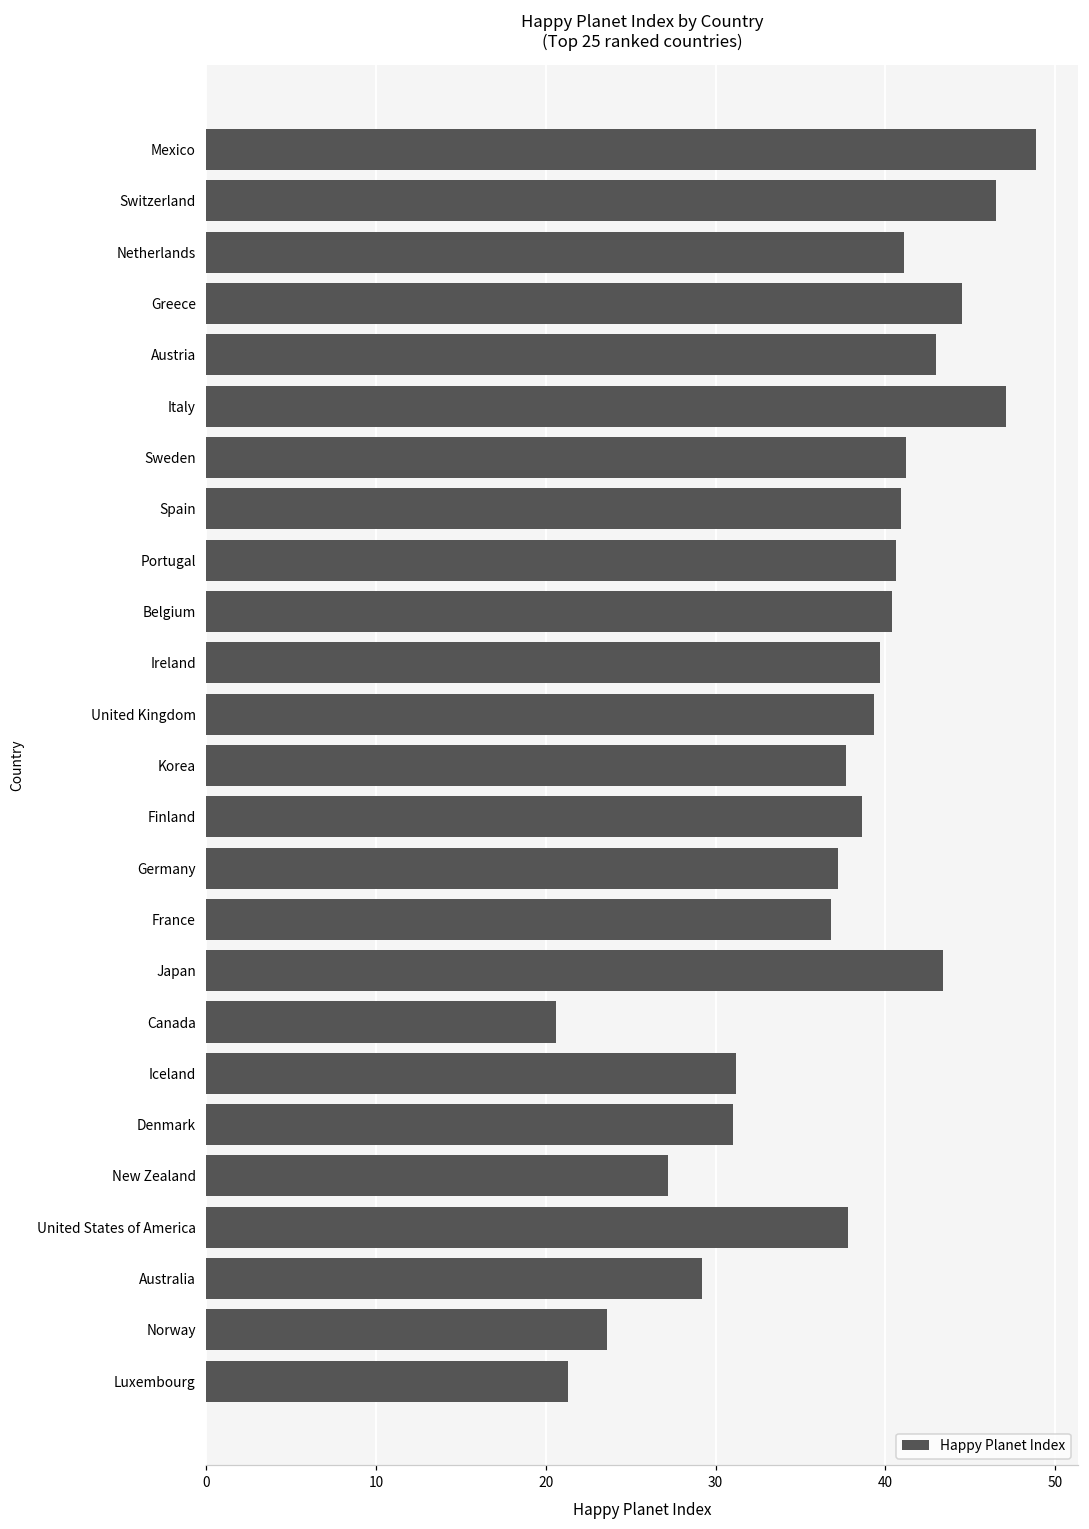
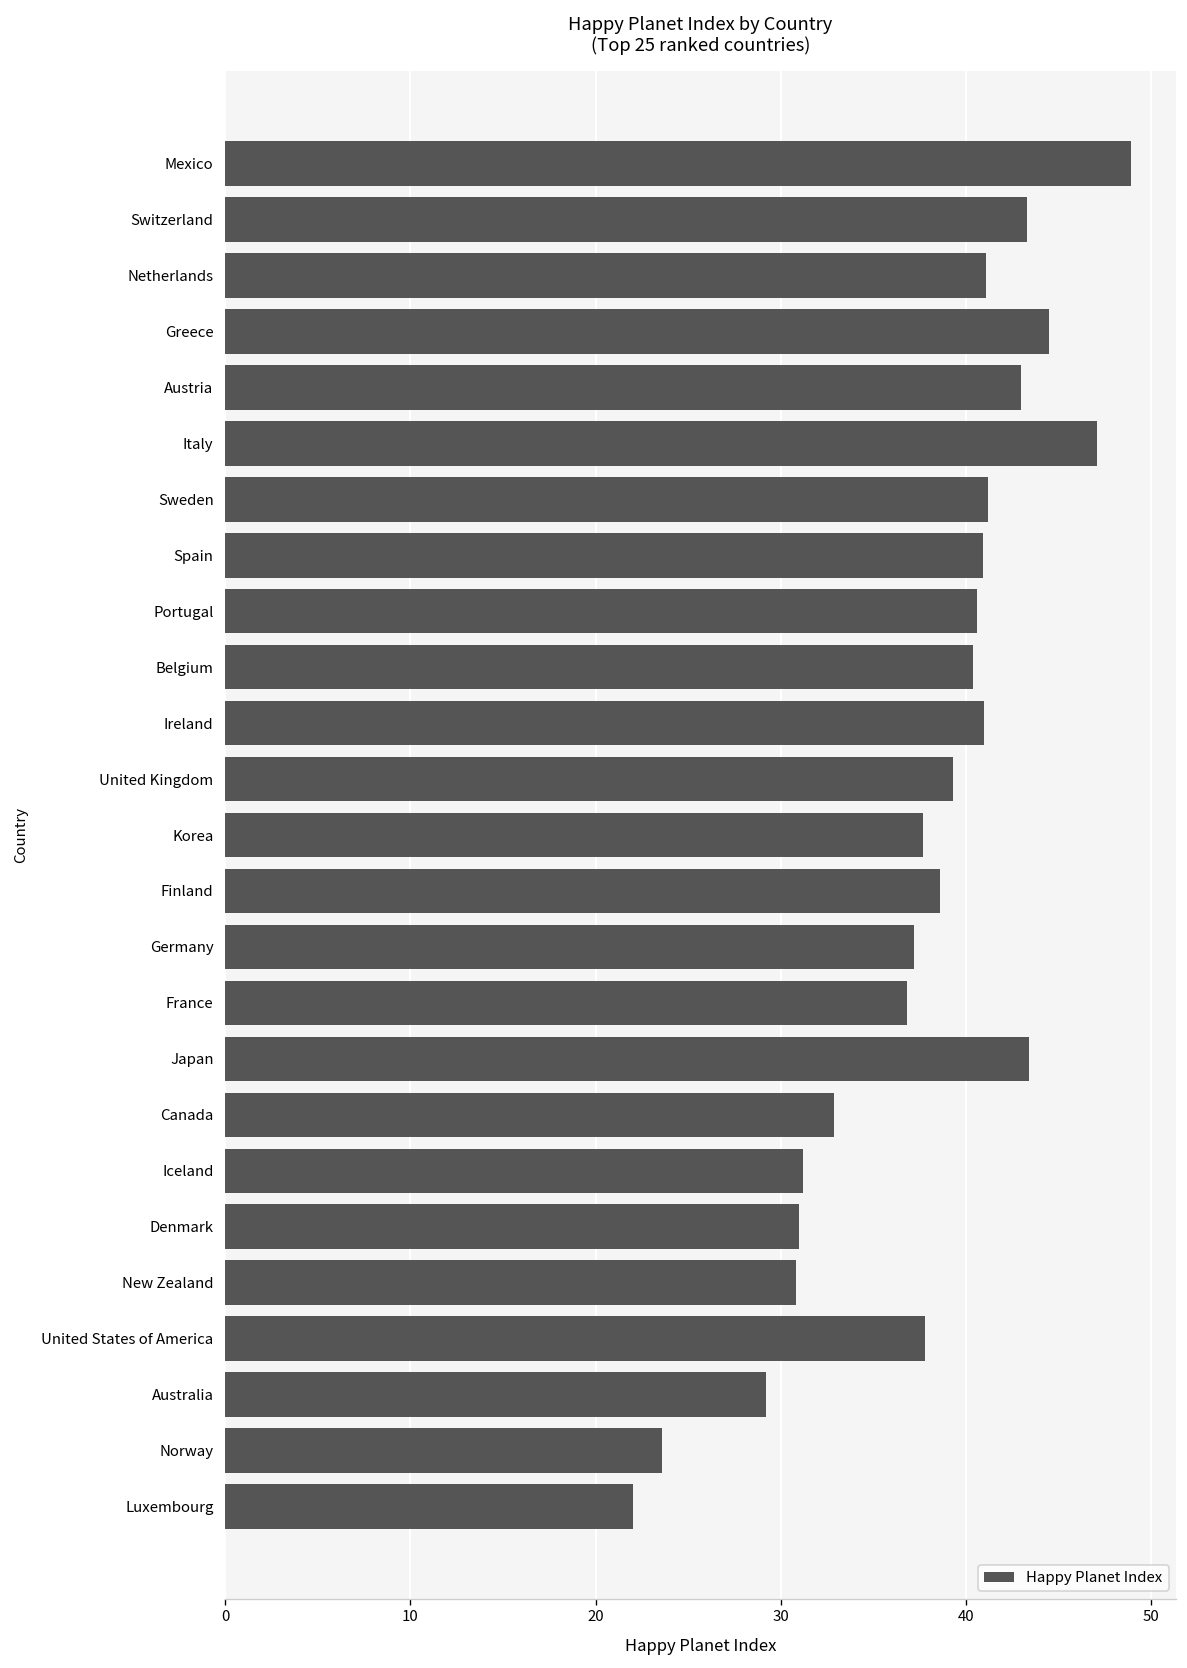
Switzerland: 46.5 -> 43.3
Ireland: 39.7 -> 41.0
Canada: 20.6 -> 32.9
New Zealand: 27.2 -> 30.8
Luxembourg: 21.3 -> 22.0
